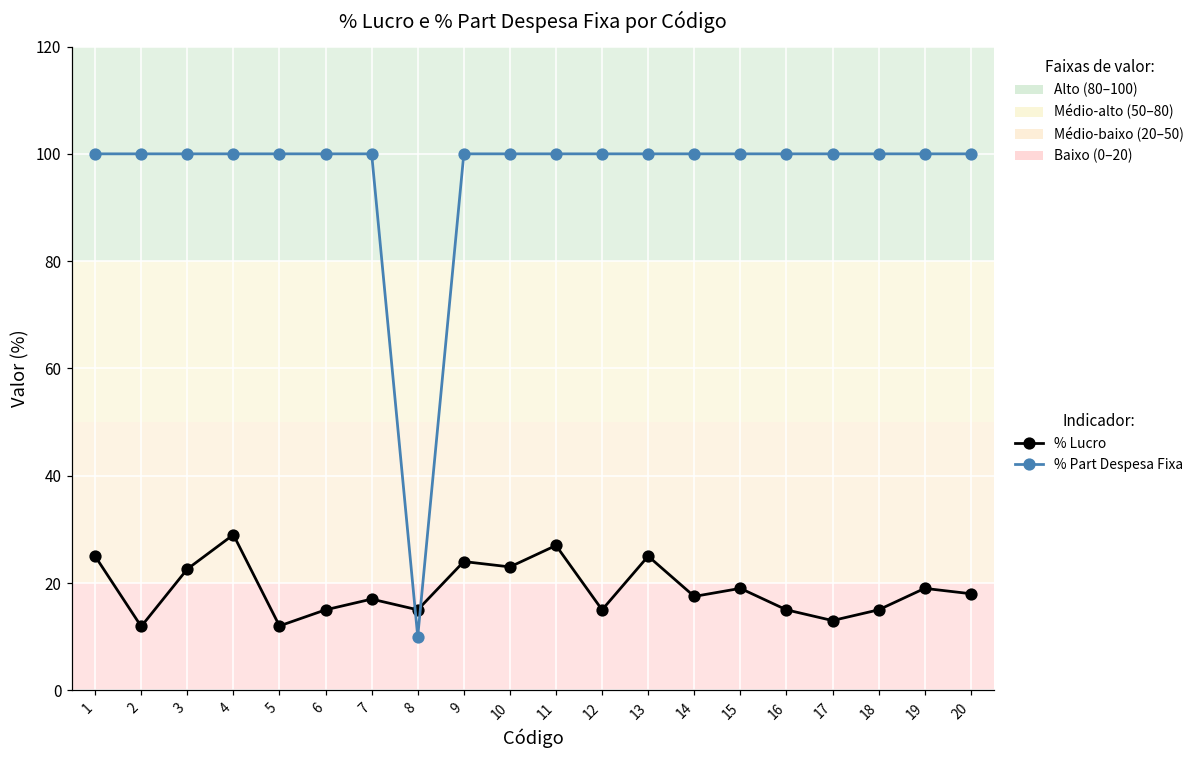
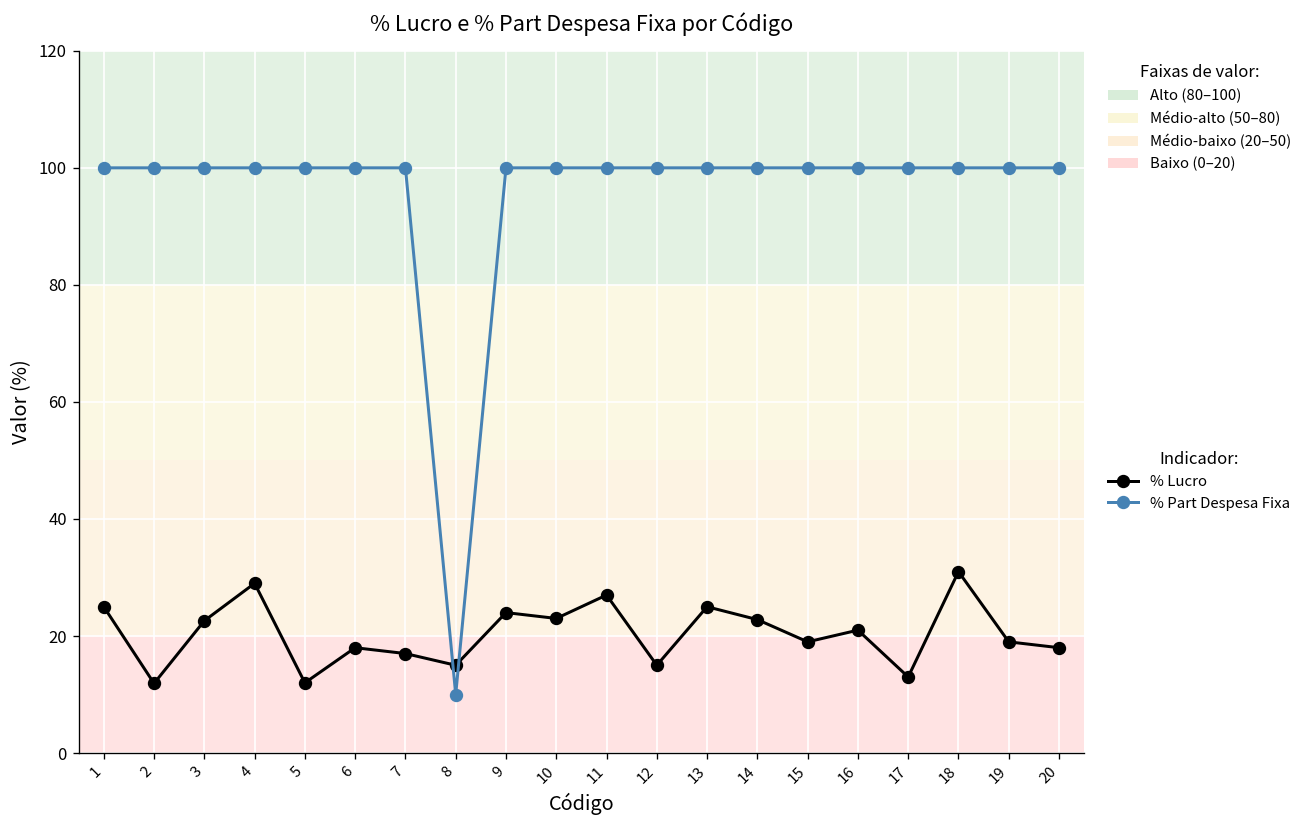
% Lucro, 6: 15 -> 18
% Lucro, 14: 18 -> 23
% Lucro, 16: 15 -> 21
% Lucro, 18: 15 -> 31
